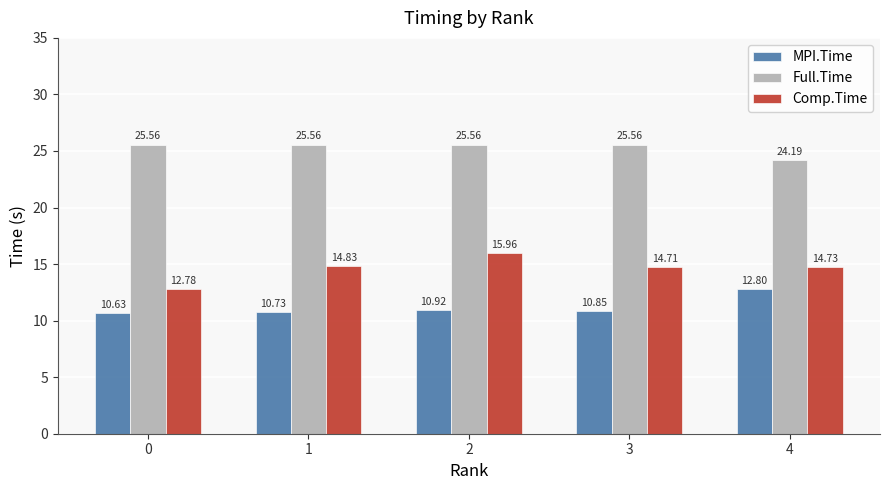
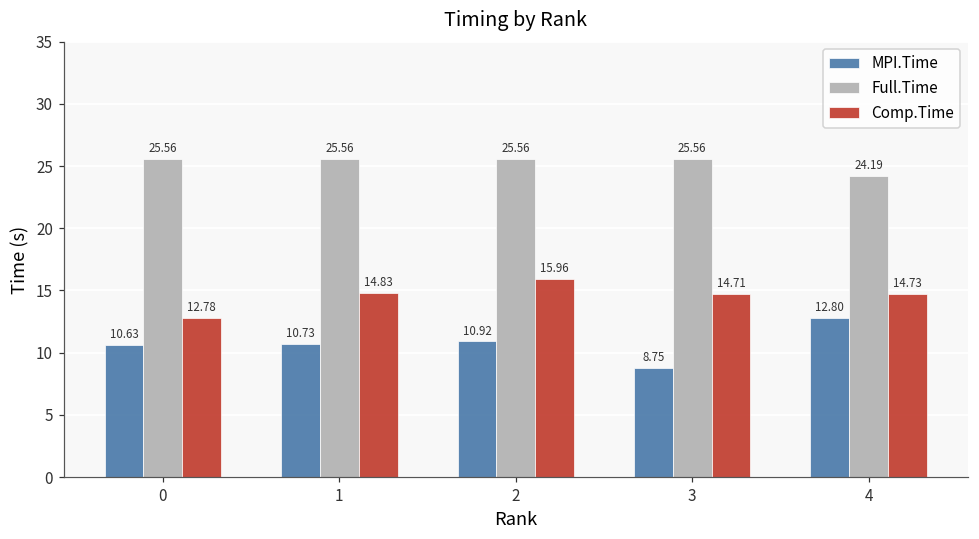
MPI.Time, 3: 10.85 -> 8.75
